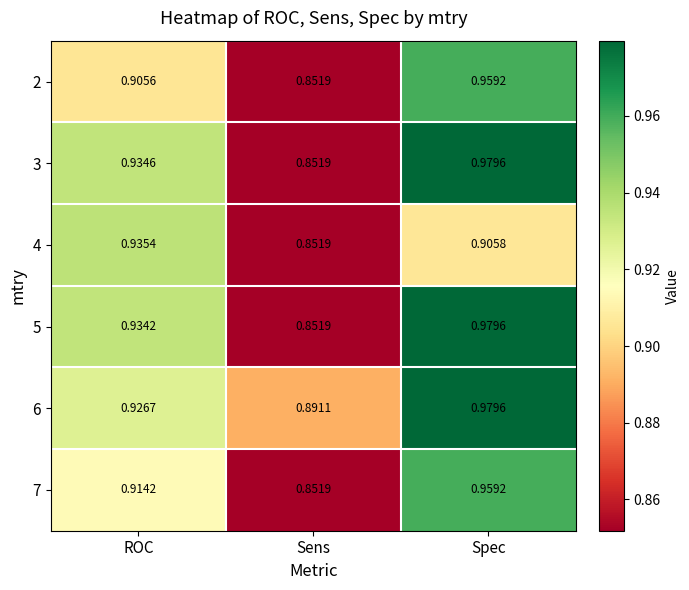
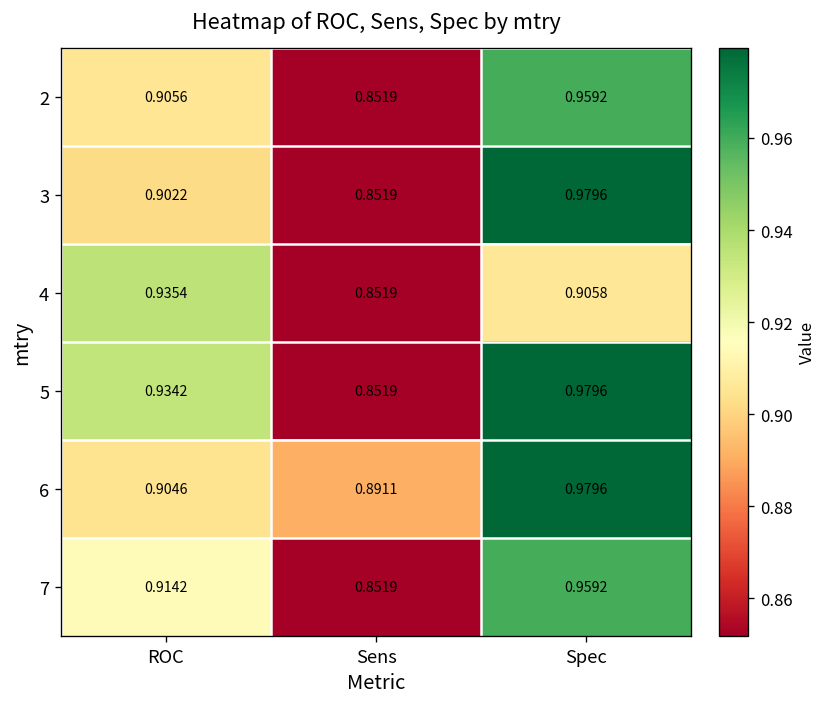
3, ROC: 0.9346 -> 0.9022
6, ROC: 0.9267 -> 0.9046
